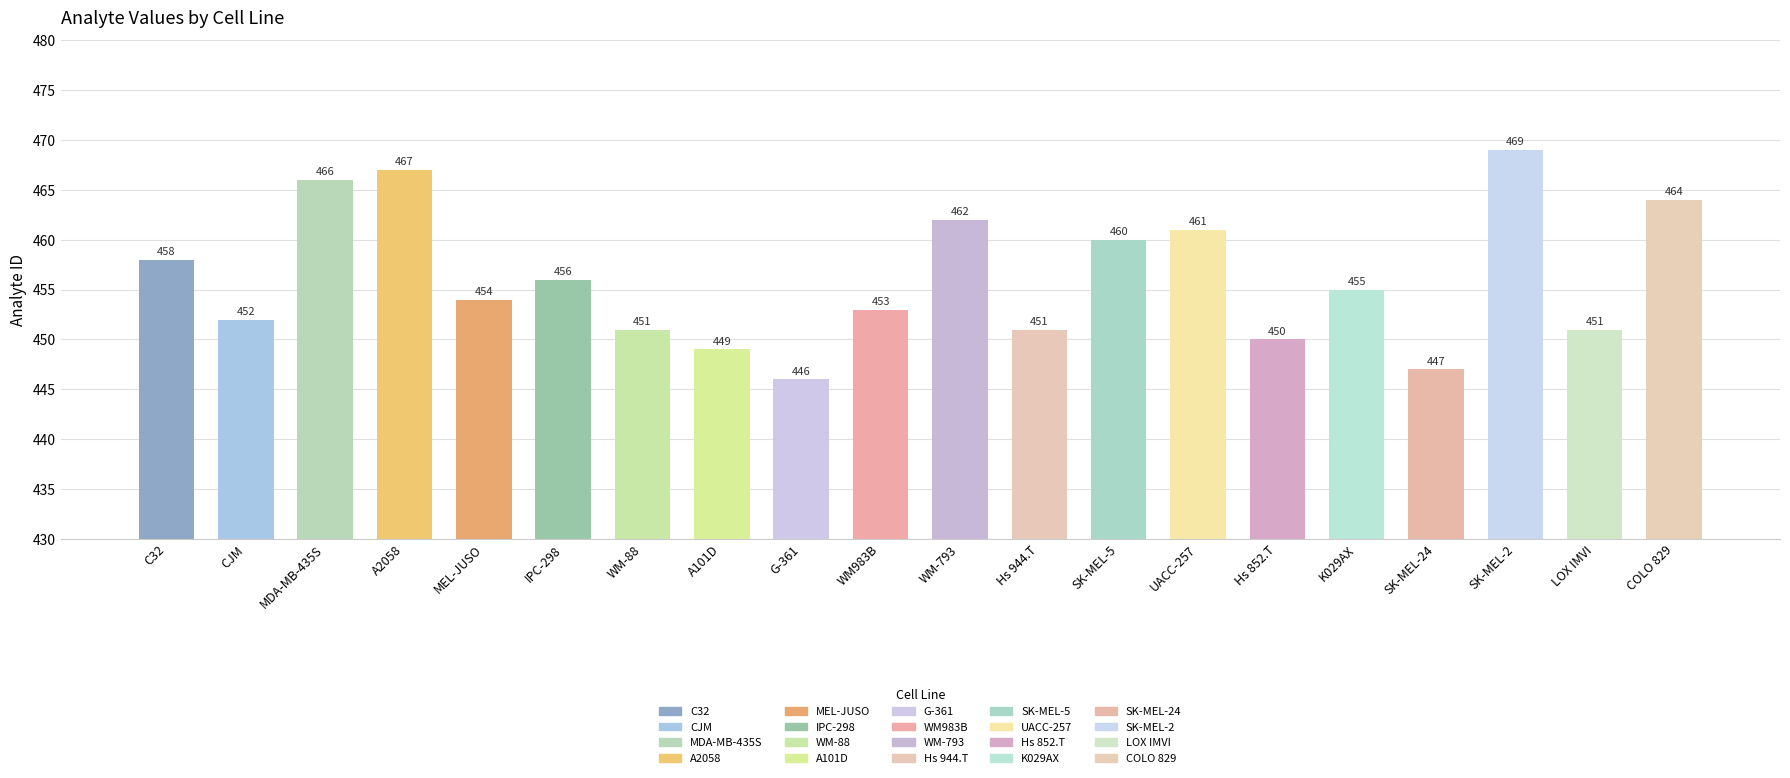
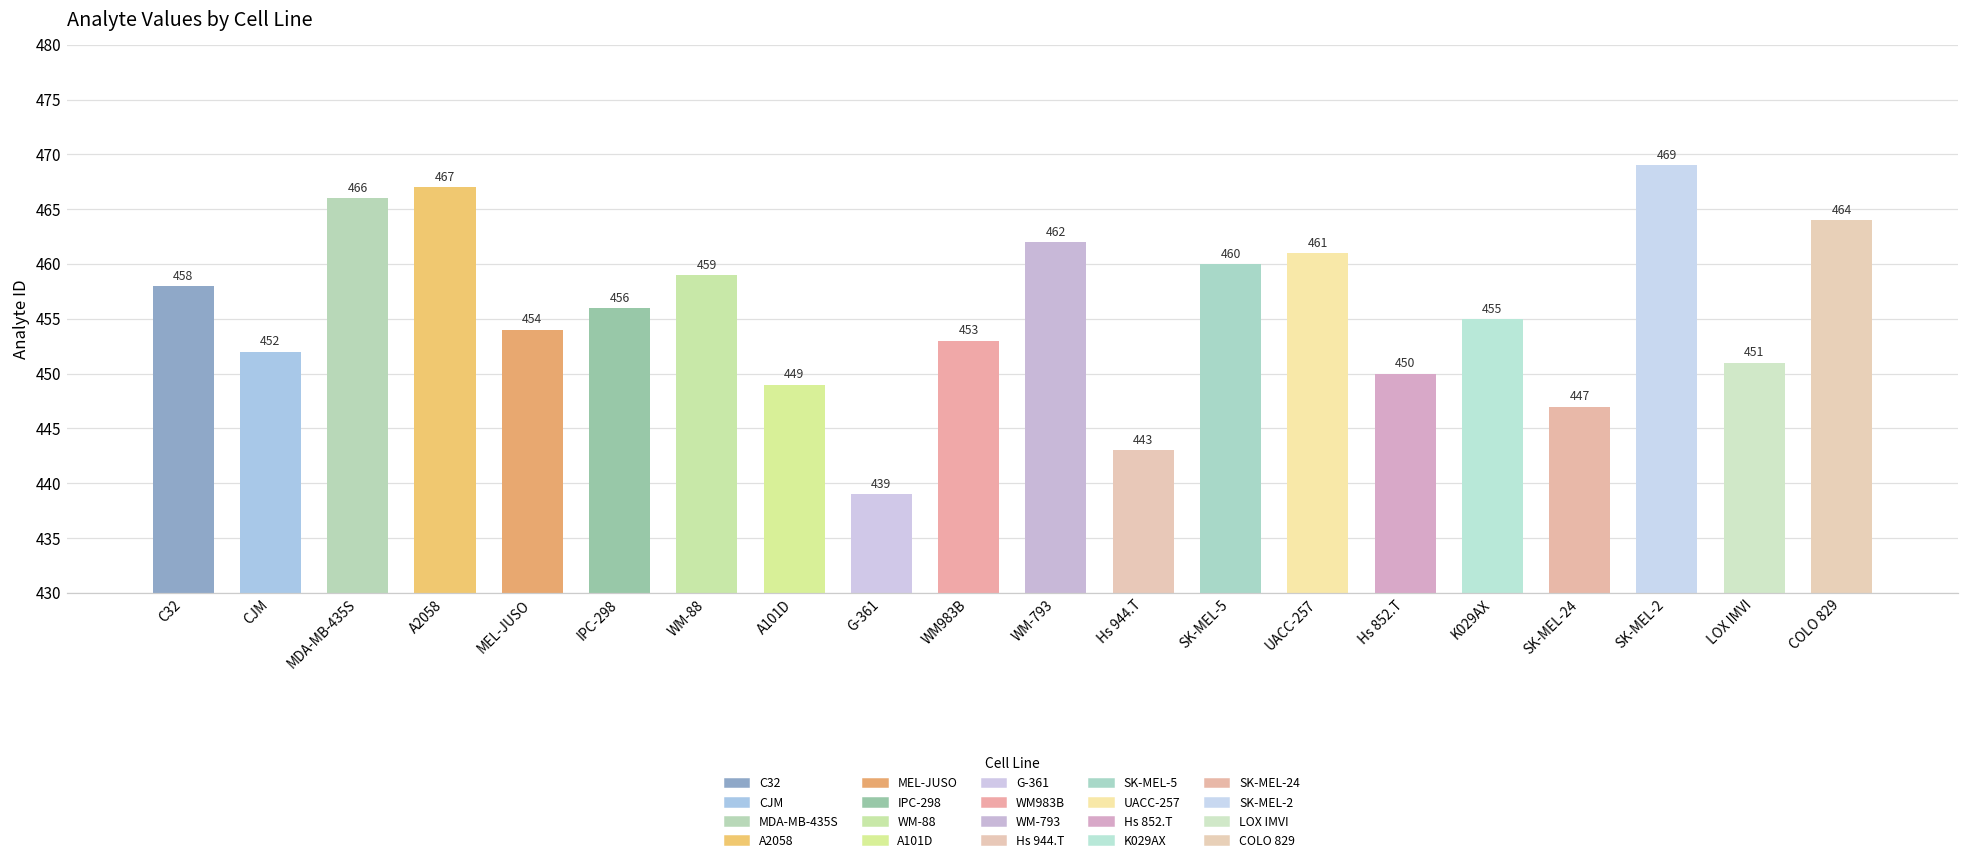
WM-88: 451 -> 459
G-361: 446 -> 439
Hs 944.T: 451 -> 443
